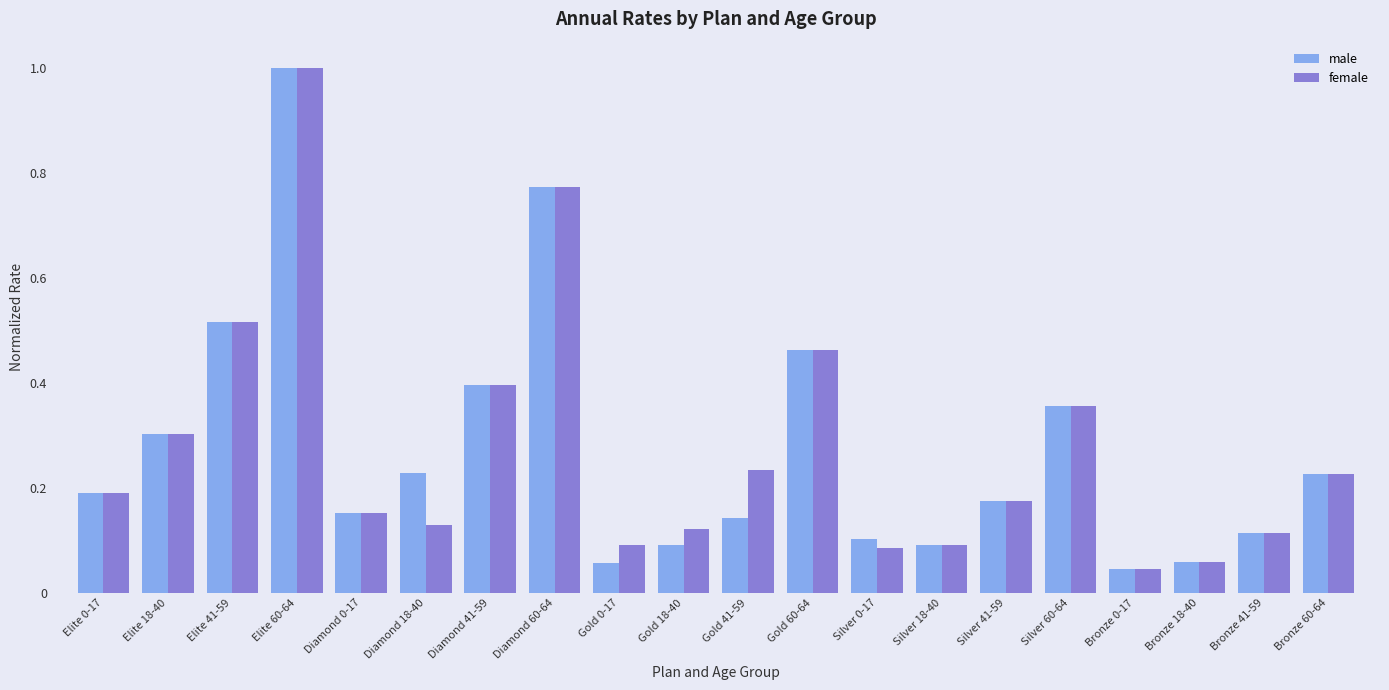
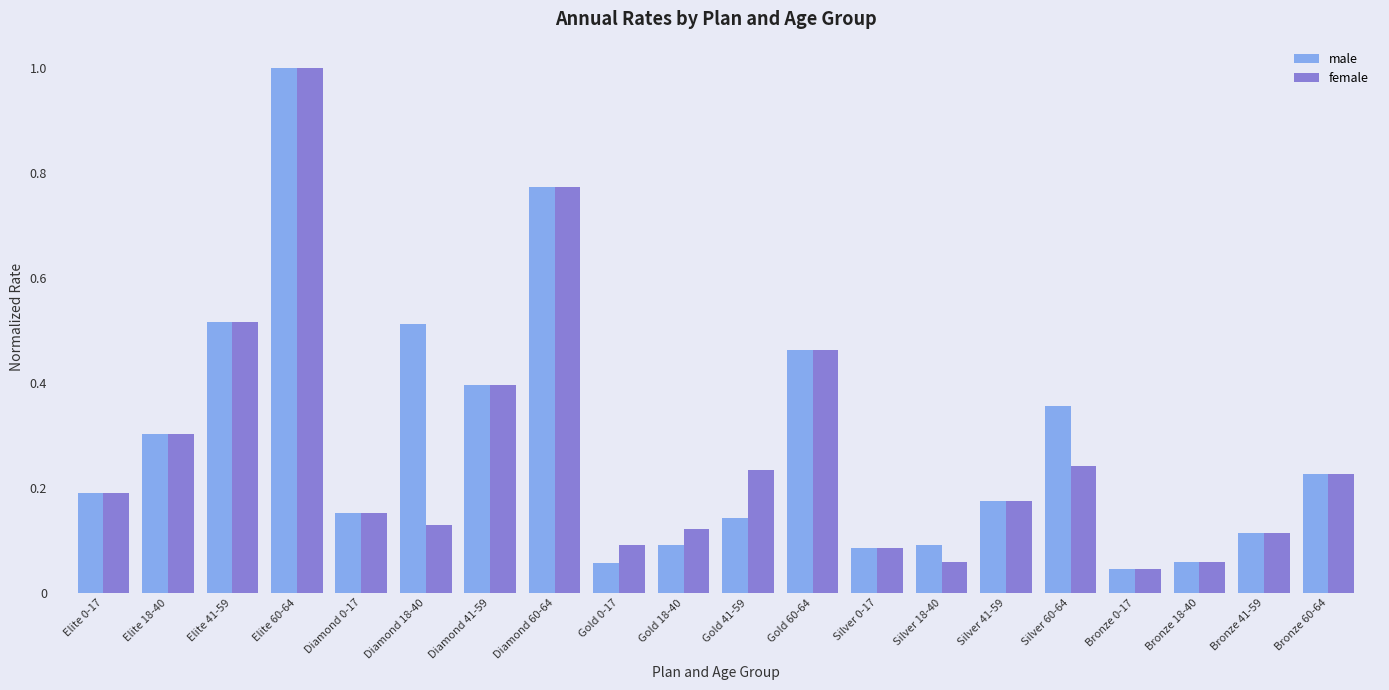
male, Diamond 18-40: 0.23 -> 0.51
male, Silver 0-17: 0.10 -> 0.09
female, Silver 18-40: 0.09 -> 0.06
female, Silver 60-64: 0.36 -> 0.24
